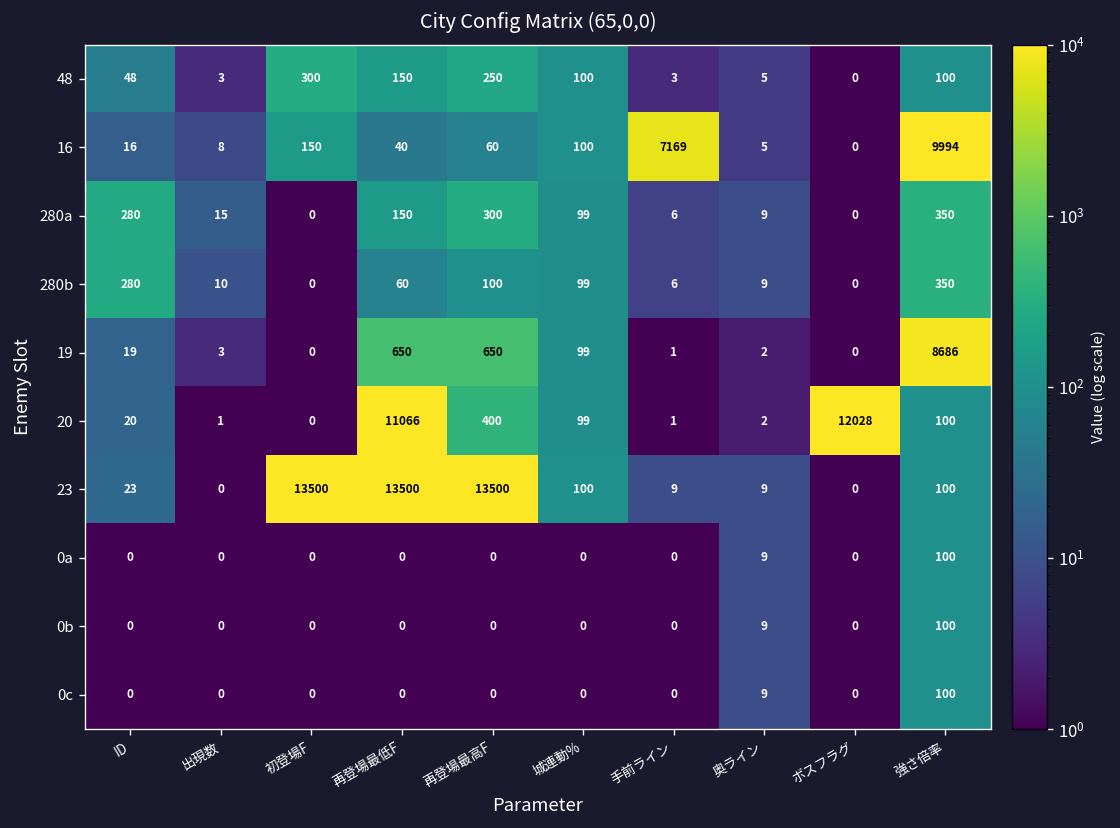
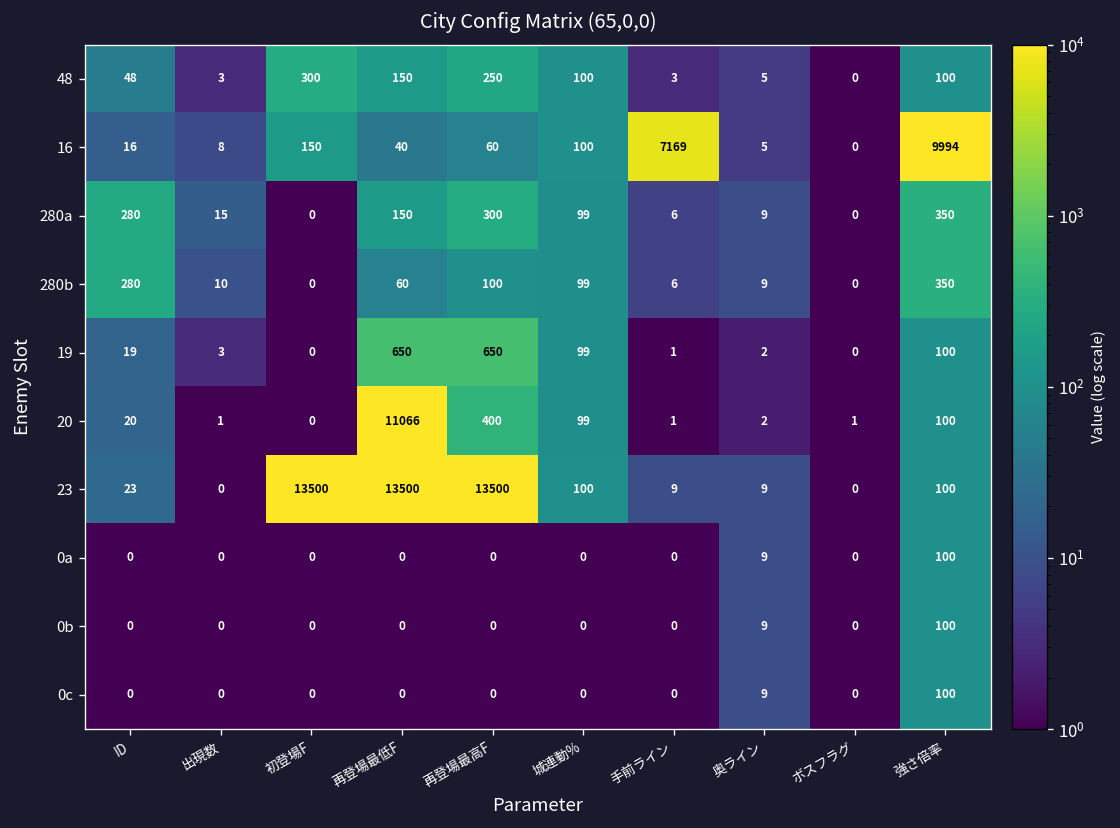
19, 強さ倍率: 8686 -> 100
20, ボスフラグ: 12028 -> 1
